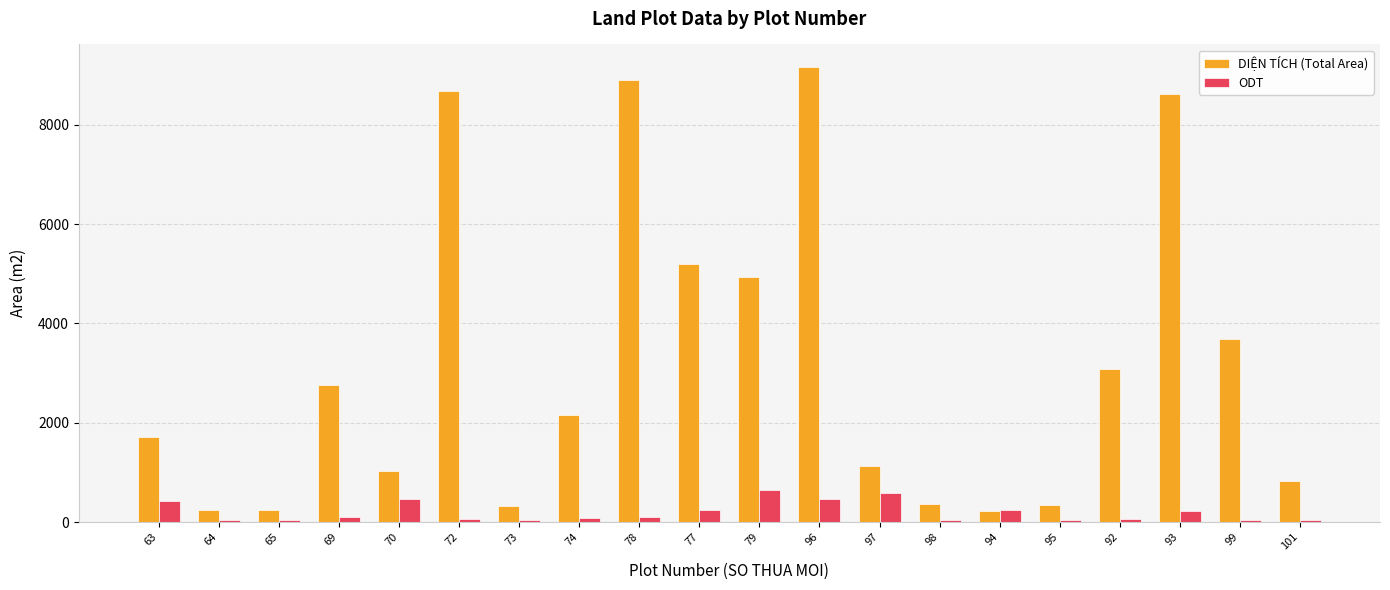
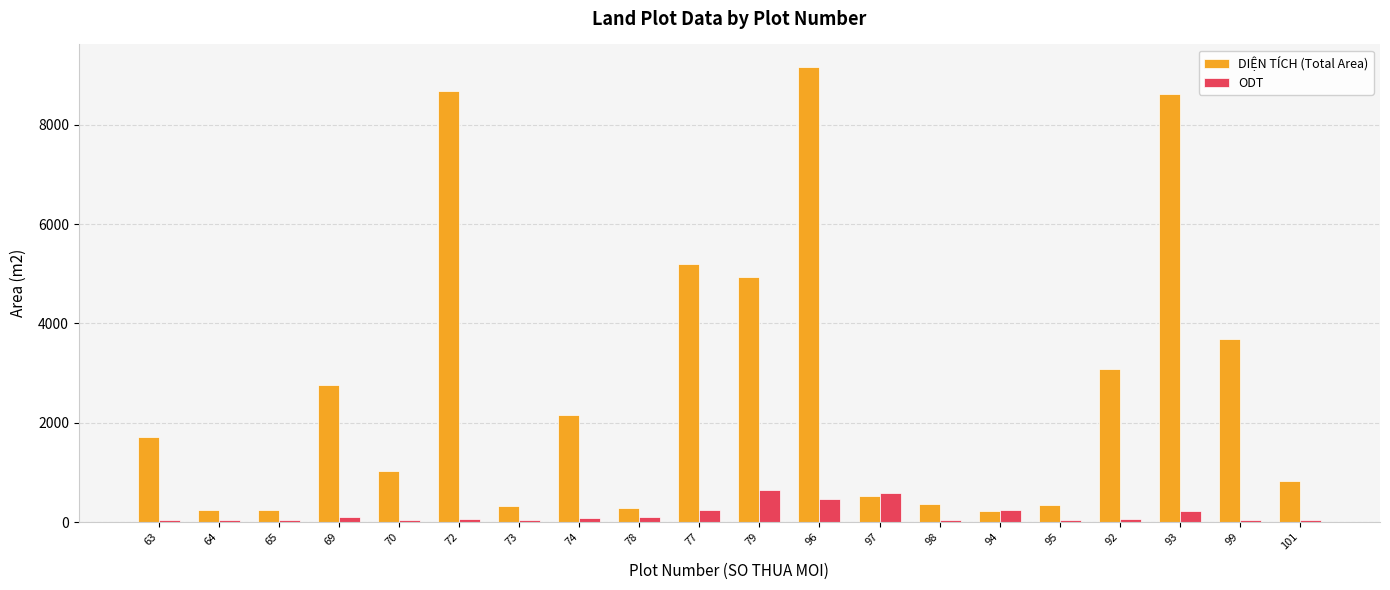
ODT, 63: 400 -> 100
ODT, 70: 500 -> 100
DIỆN TÍCH (Total Area), 78: 8900 -> 300
DIỆN TÍCH (Total Area), 97: 1100 -> 500
